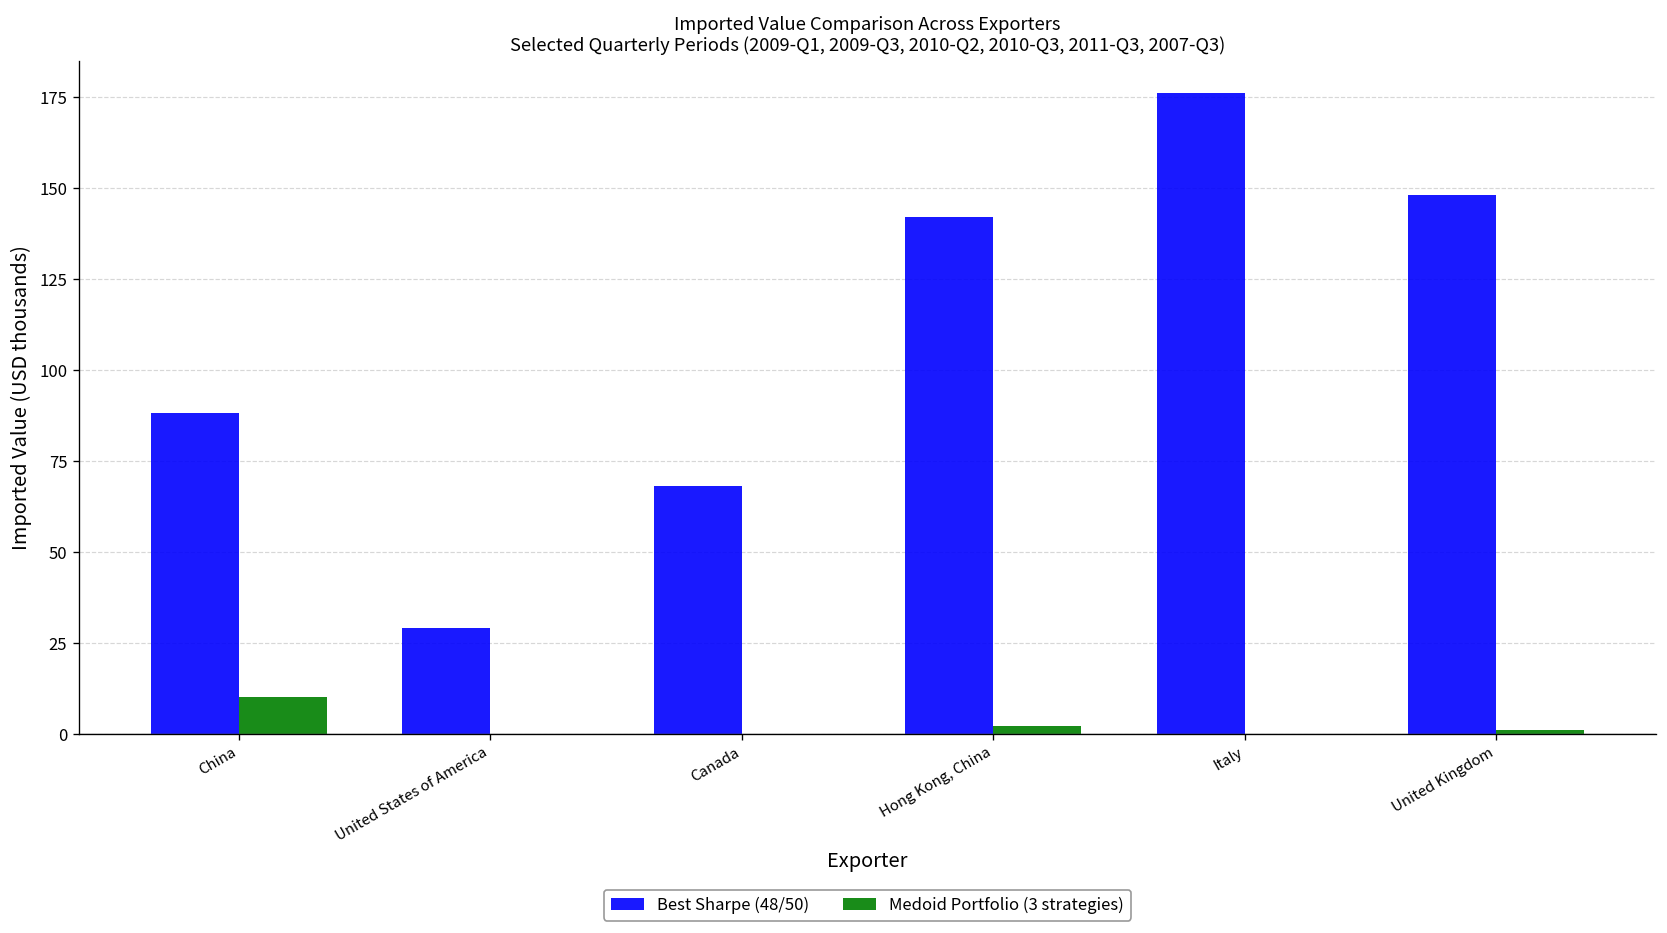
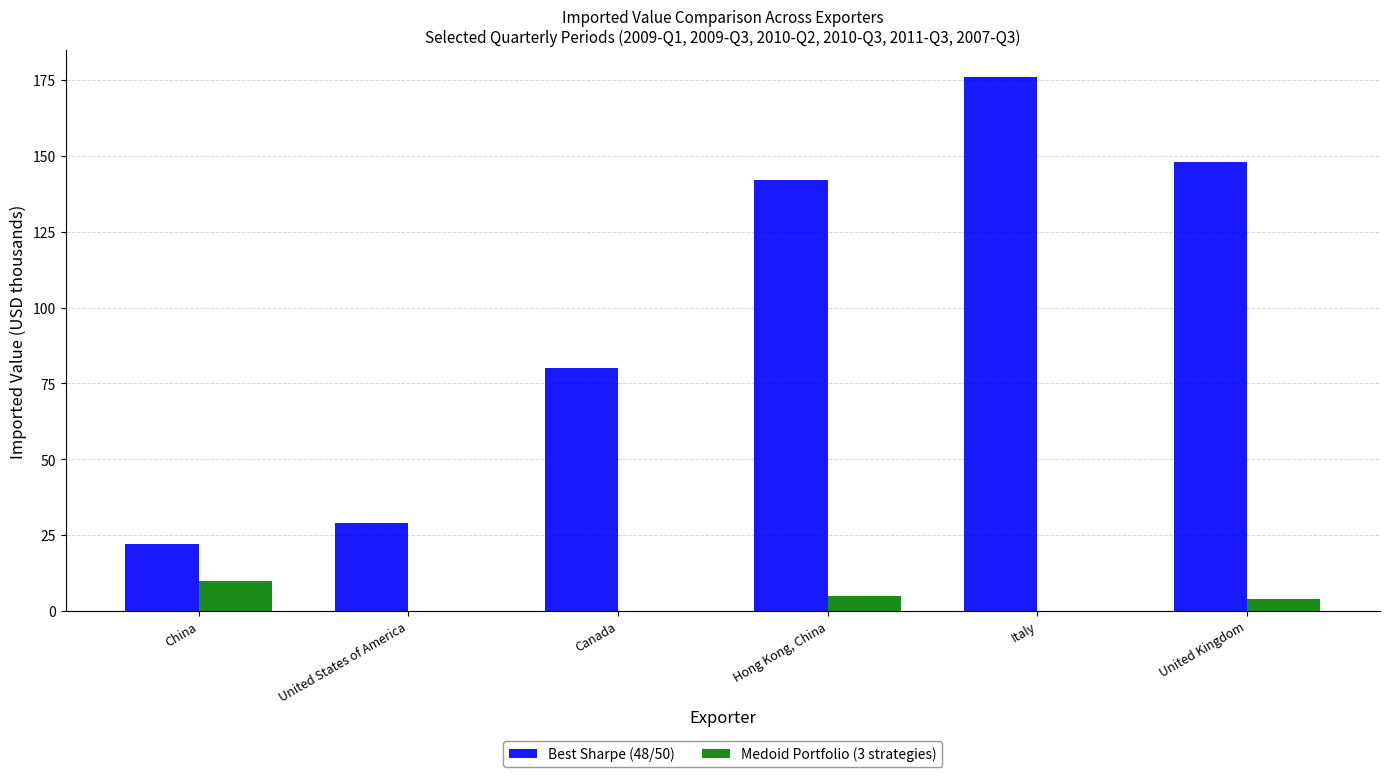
Best Sharpe (48/50), China: 88 -> 22
Best Sharpe (48/50), Canada: 68 -> 80
Medoid Portfolio (3 strategies), Hong Kong, China: 2 -> 5
Medoid Portfolio (3 strategies), United Kingdom: 1 -> 4
